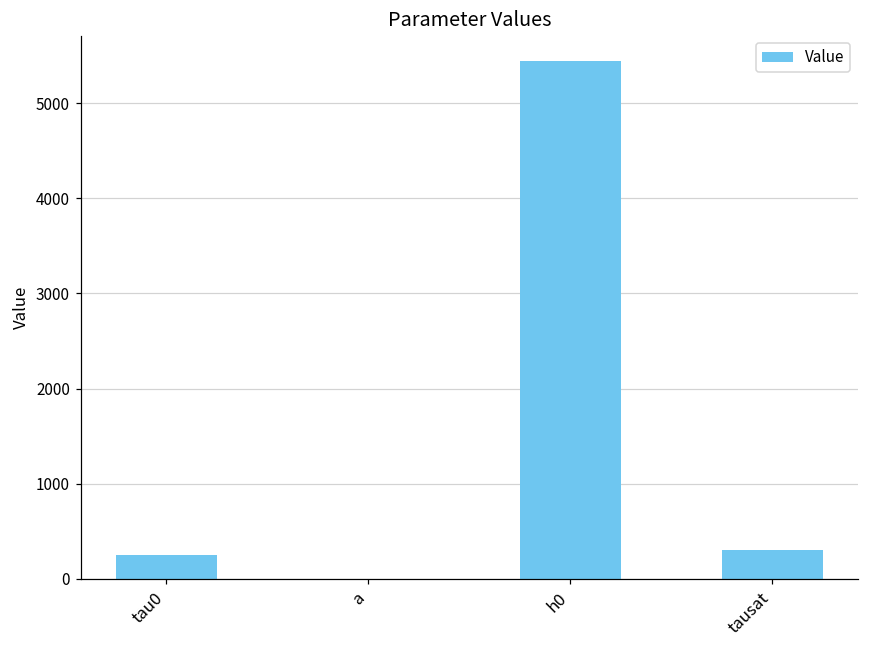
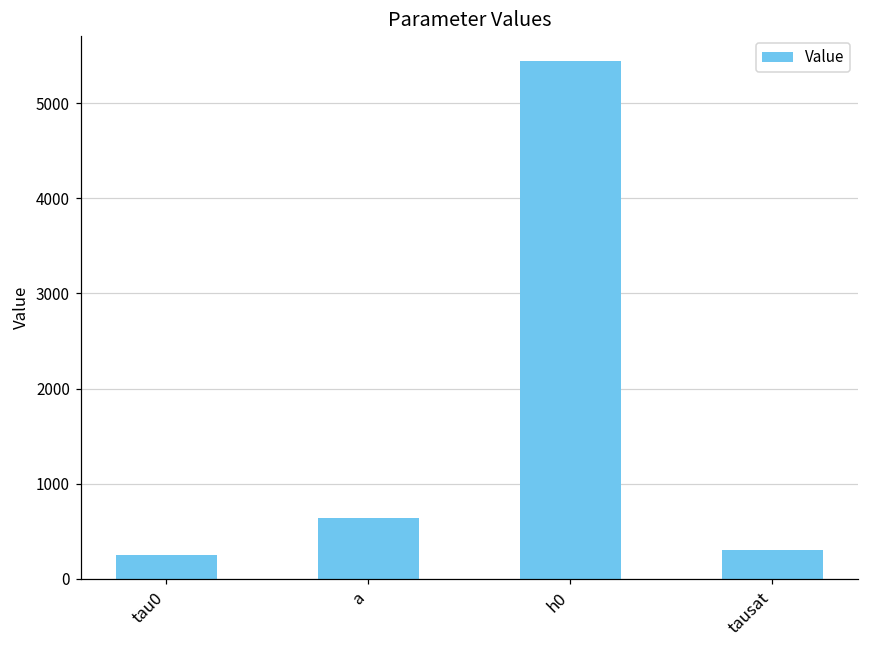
a: 0 -> 600
